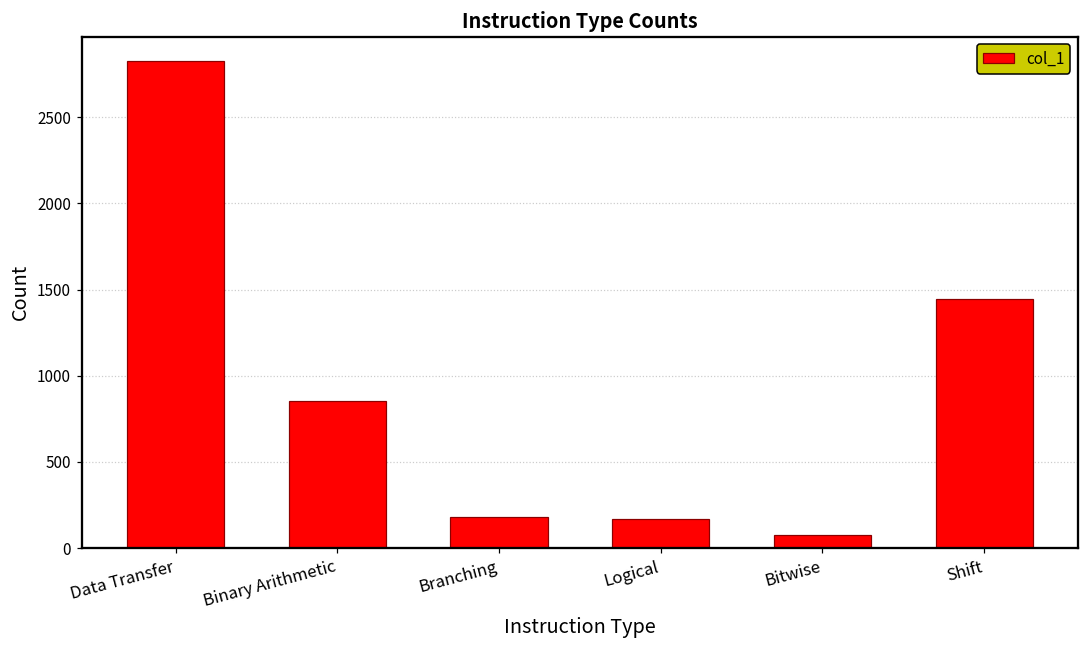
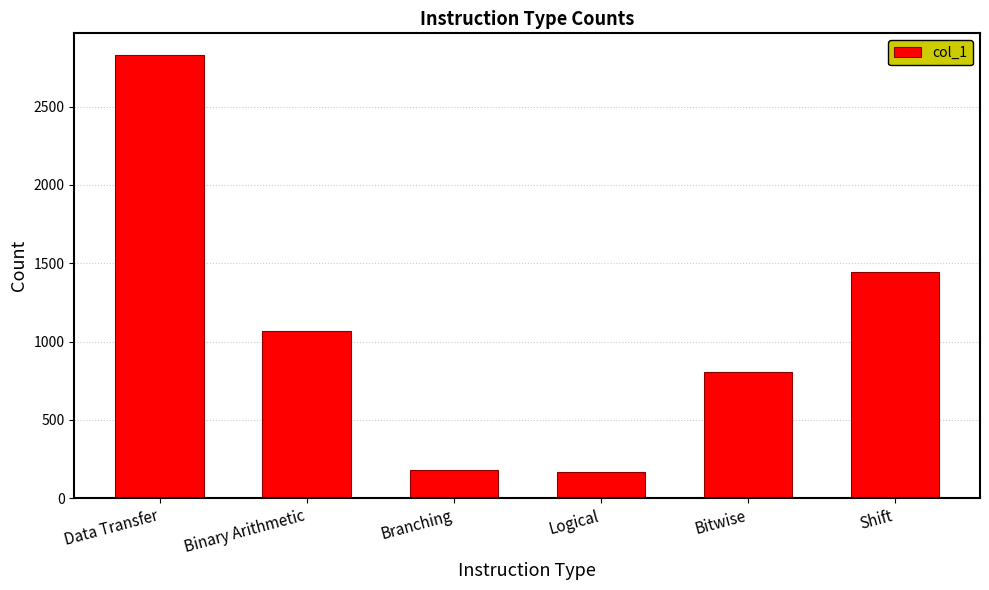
Binary Arithmetic: 850 -> 1070
Bitwise: 80 -> 800
